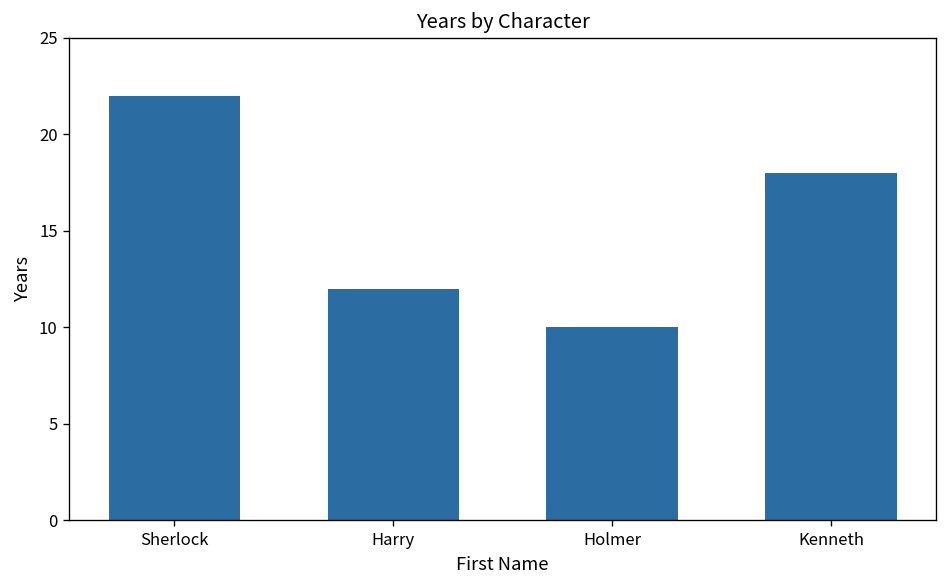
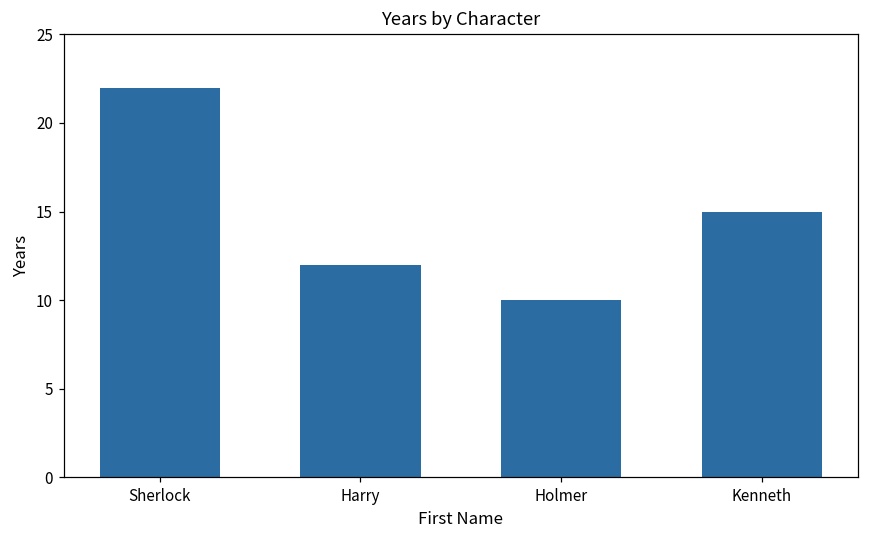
Kenneth: 18 -> 15
